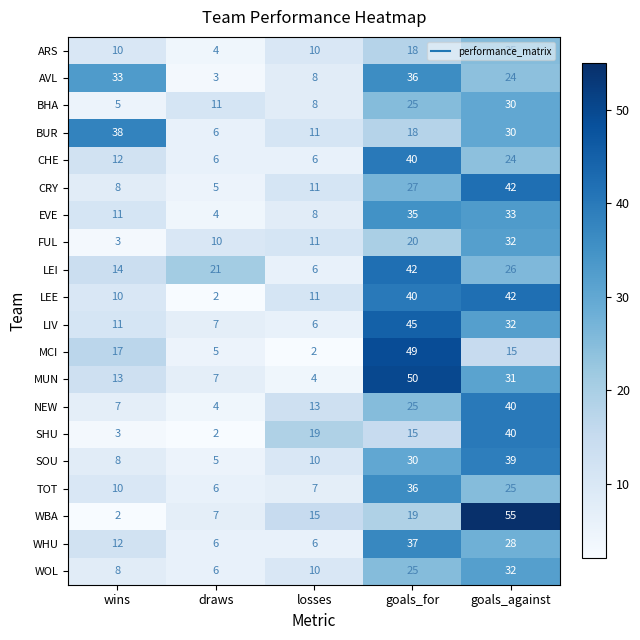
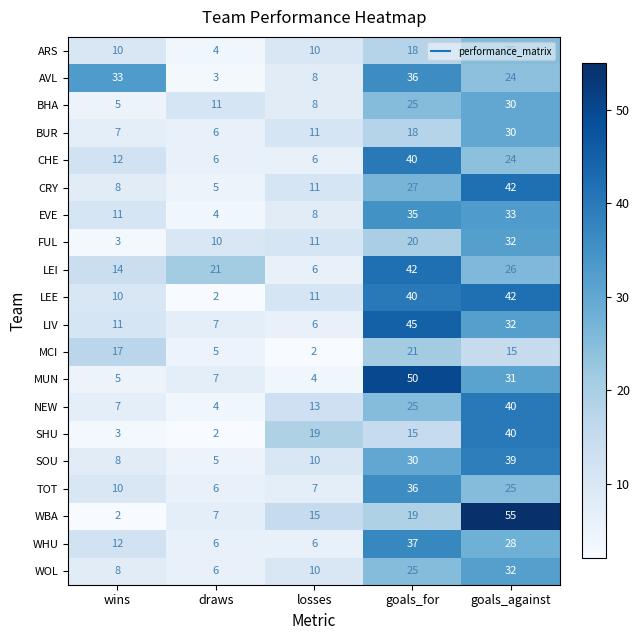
BUR, wins: 38 -> 7
MCI, goals_for: 49 -> 21
MUN, wins: 13 -> 5
